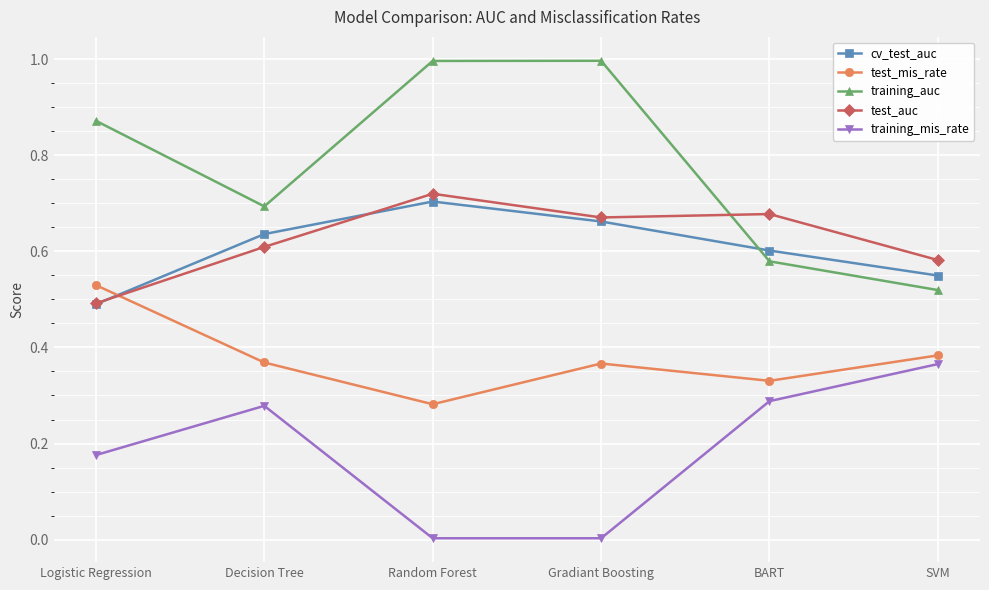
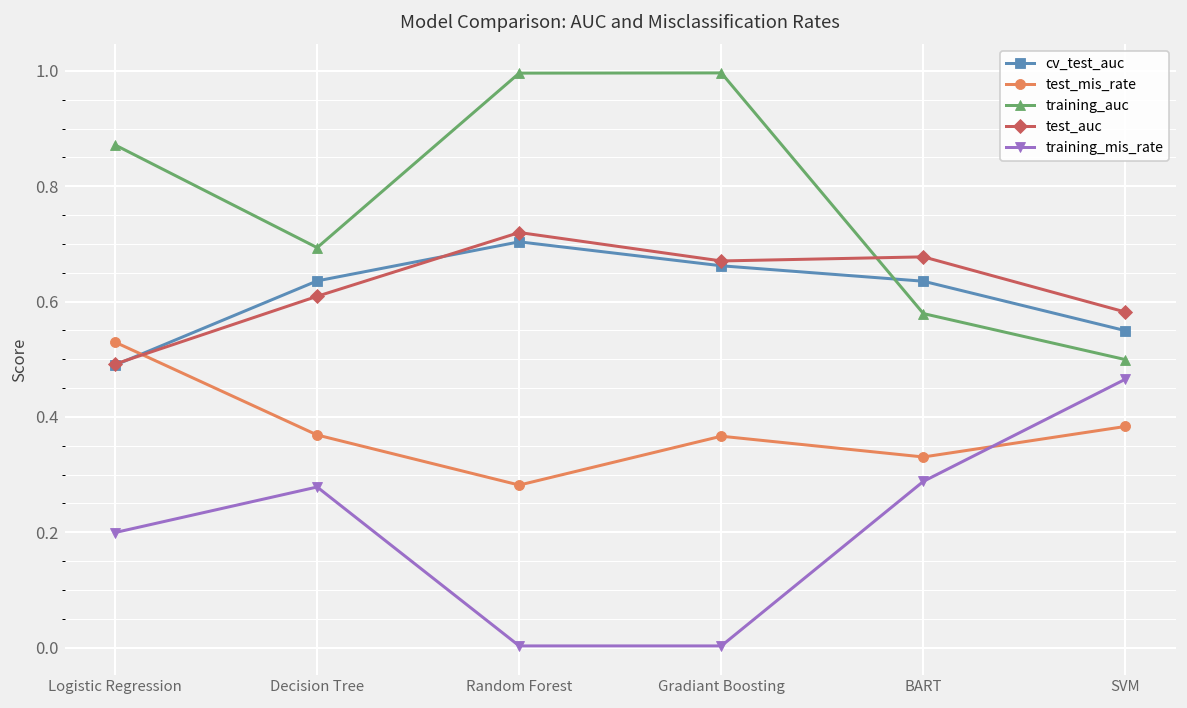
training_mis_rate, Logistic Regression: 0.18 -> 0.20
cv_test_auc, BART: 0.60 -> 0.64
training_auc, SVM: 0.52 -> 0.50
training_mis_rate, SVM: 0.37 -> 0.47
